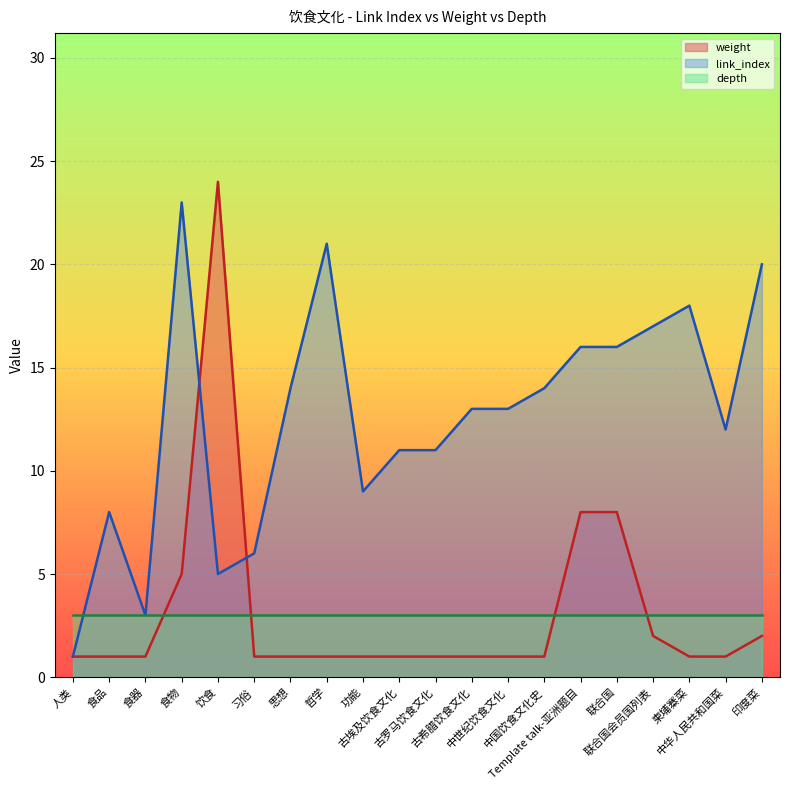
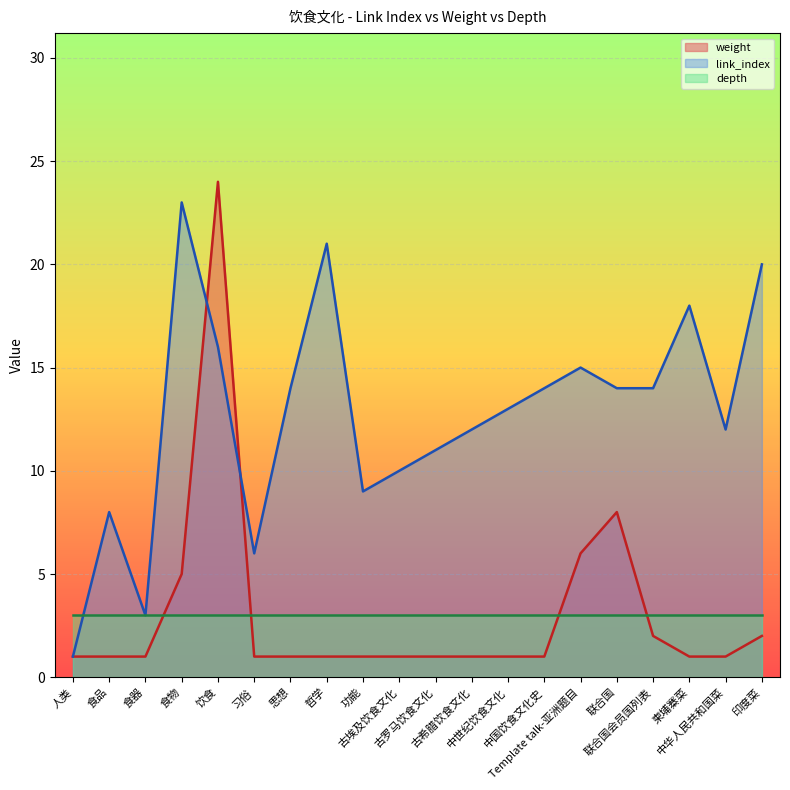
link_index, 饮食: 5 -> 16
link_index, 古埃及饮食文化: 11 -> 10
link_index, 古希腊饮食文化: 13 -> 12
weight, Template talk-亚洲题目: 8 -> 6
link_index, Template talk-亚洲题目: 16 -> 15
link_index, 联合国: 16 -> 14
link_index, 联合国会员国列表: 17 -> 14
